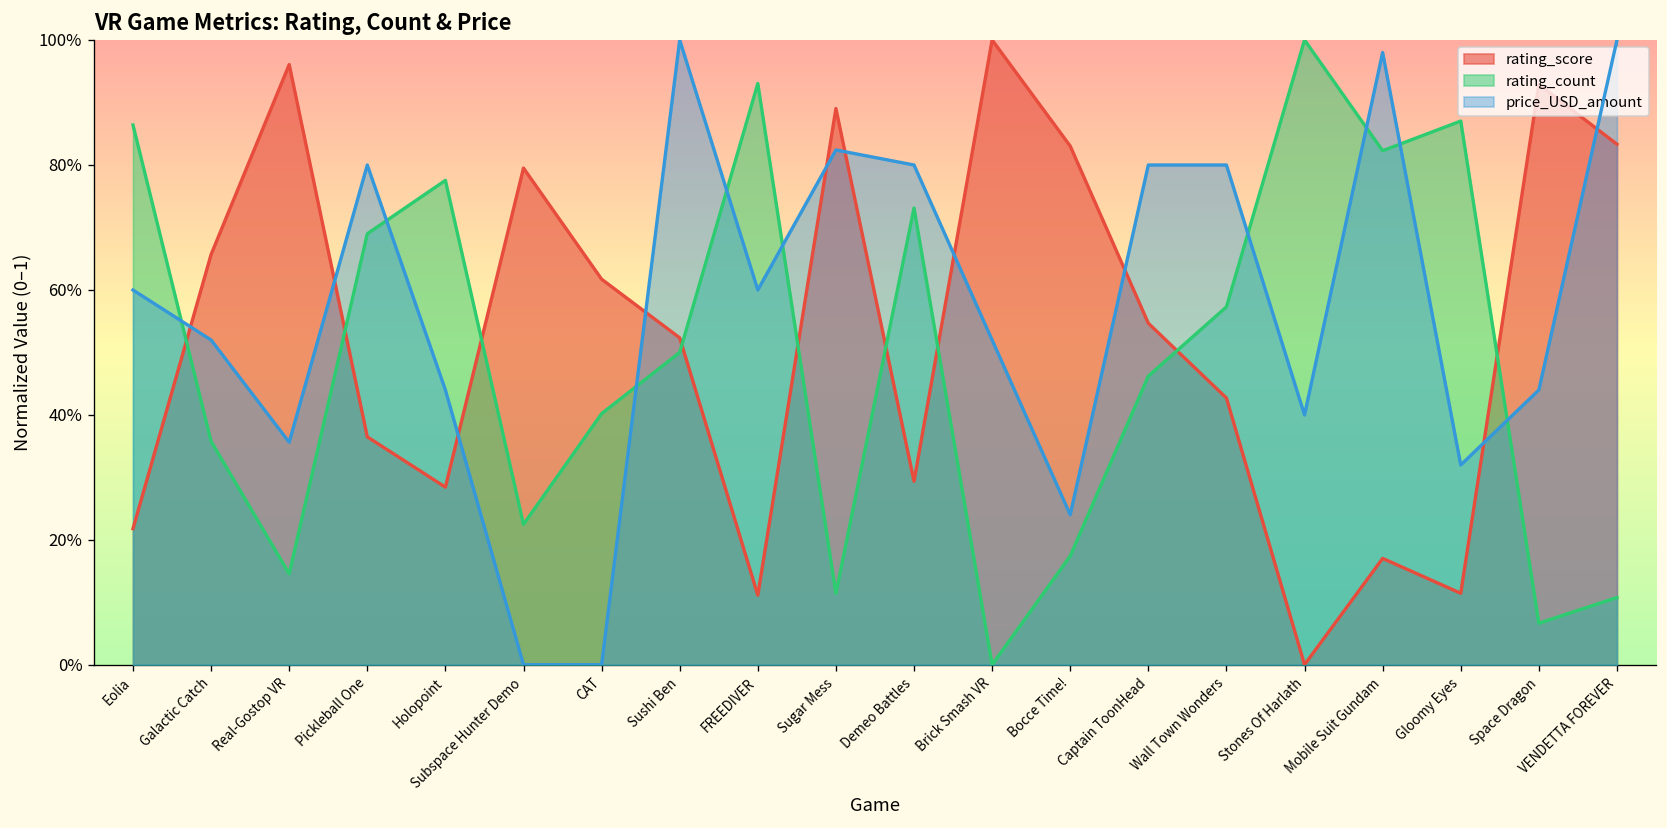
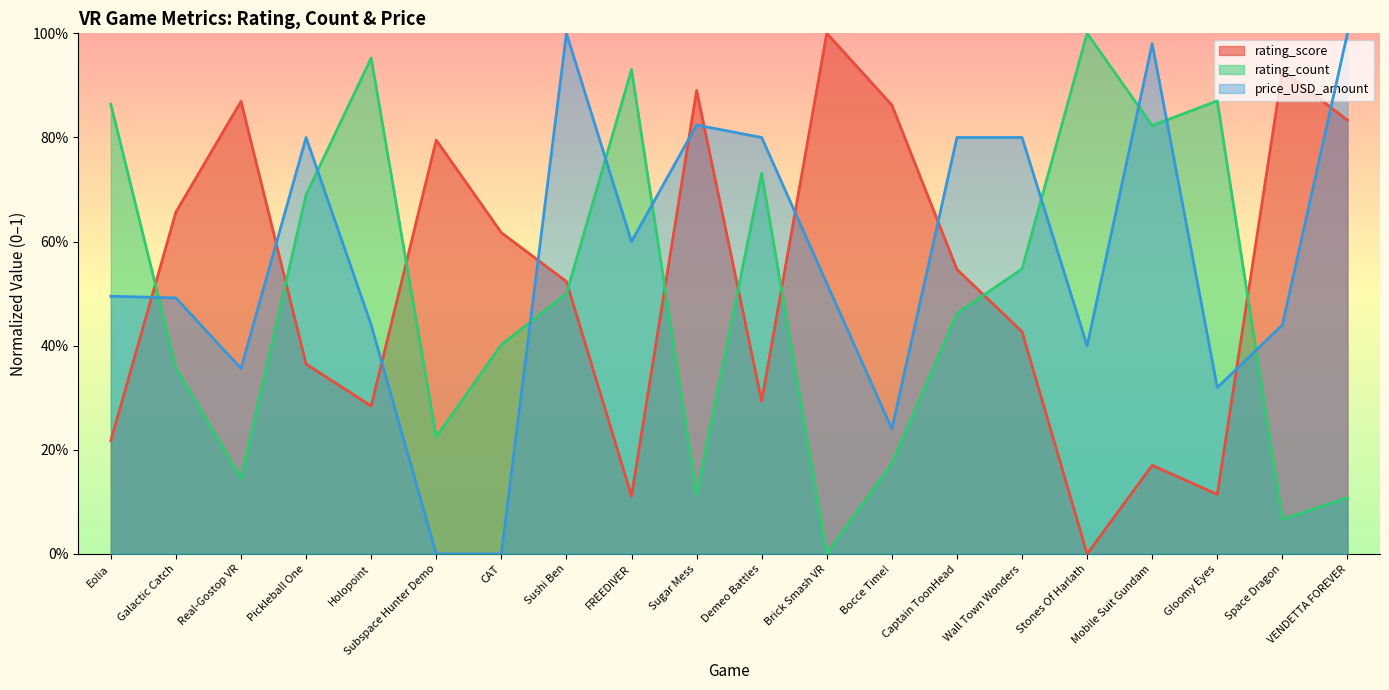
price_USD_amount, Eolia: 60% -> 49%
price_USD_amount, Galactic Catch: 52% -> 49%
rating_score, Real-Gostop VR: 96% -> 87%
rating_count, Holopoint: 78% -> 95%
rating_score, Bocce Time!: 83% -> 86%
rating_count, Wall Town Wonders: 57% -> 55%
